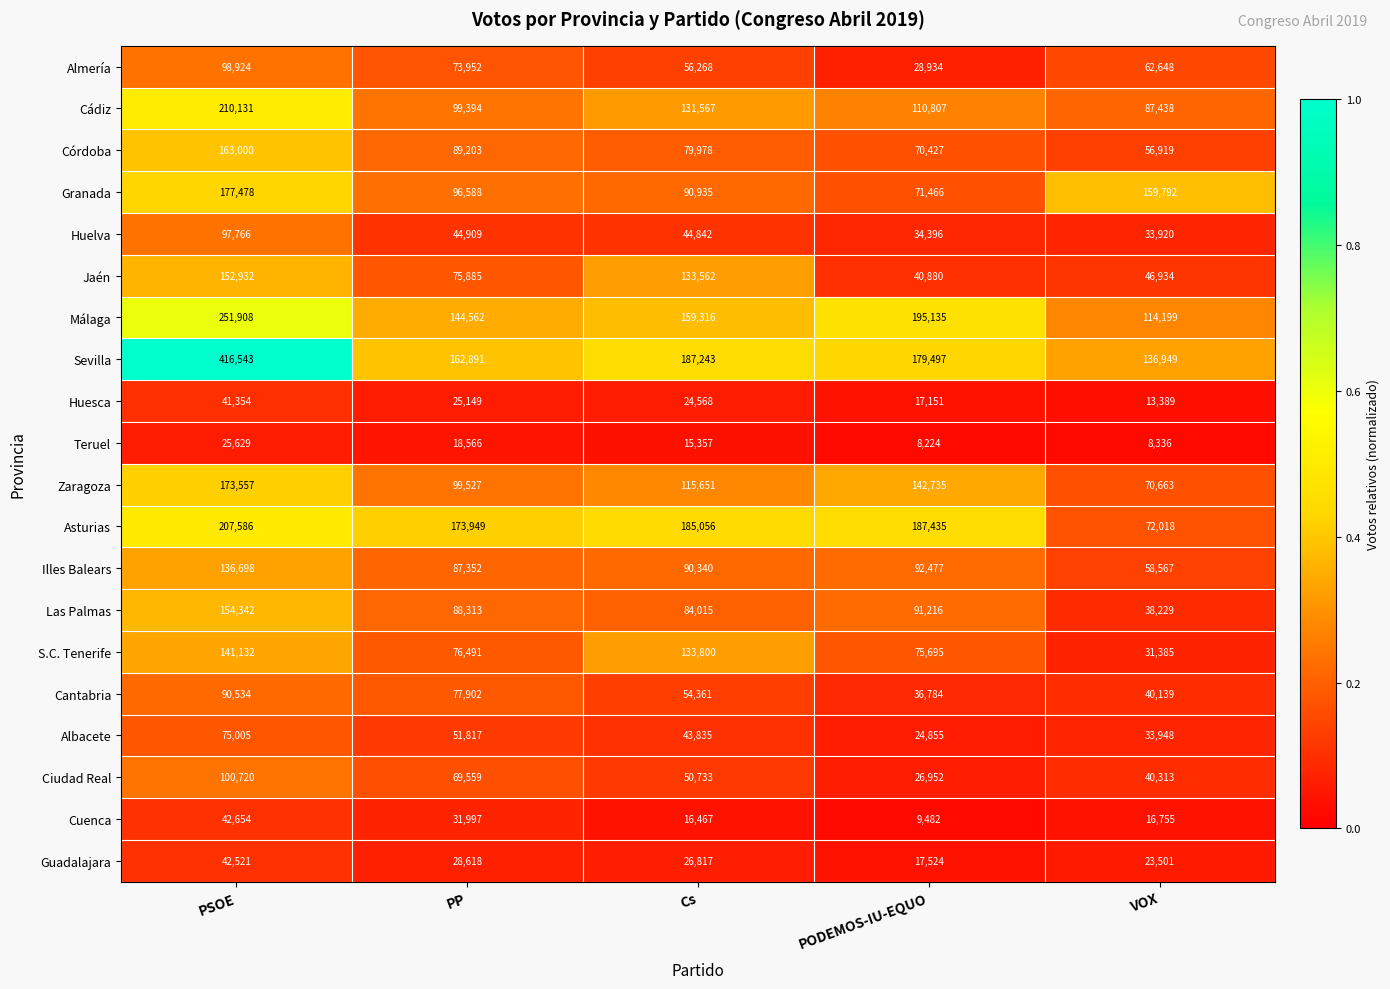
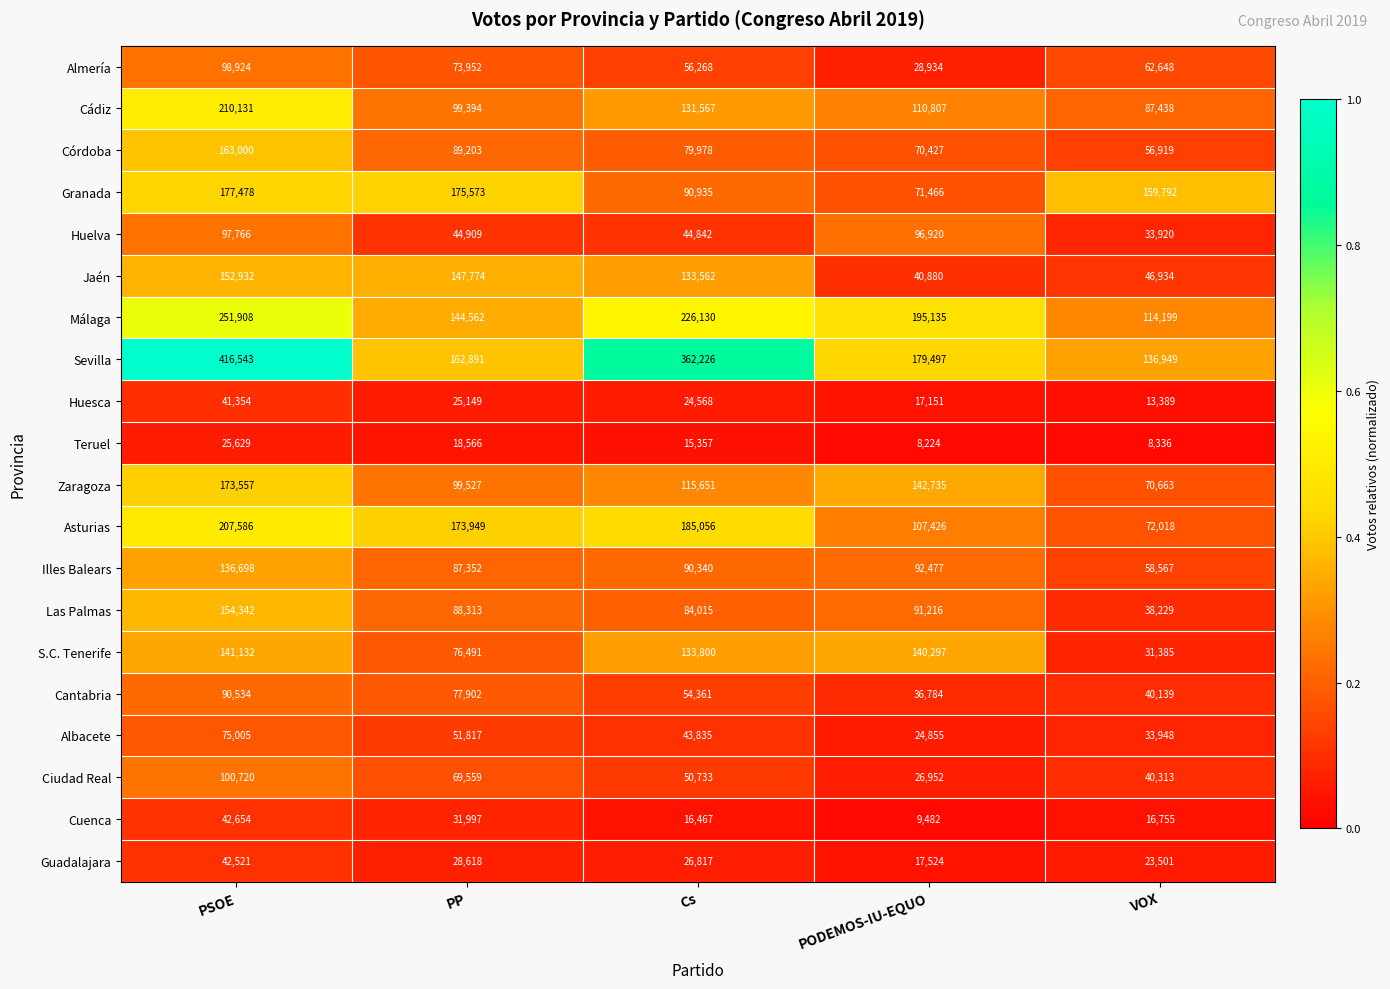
Granada, PP: 96,588 -> 175,573
Huelva, PODEMOS-IU-EQUO: 34,396 -> 96,920
Jaén, PP: 75,885 -> 147,774
Málaga, Cs: 159,316 -> 226,130
Sevilla, Cs: 187,243 -> 362,226
Asturias, PODEMOS-IU-EQUO: 187,435 -> 107,426
S.C. Tenerife, PODEMOS-IU-EQUO: 75,695 -> 140,297
